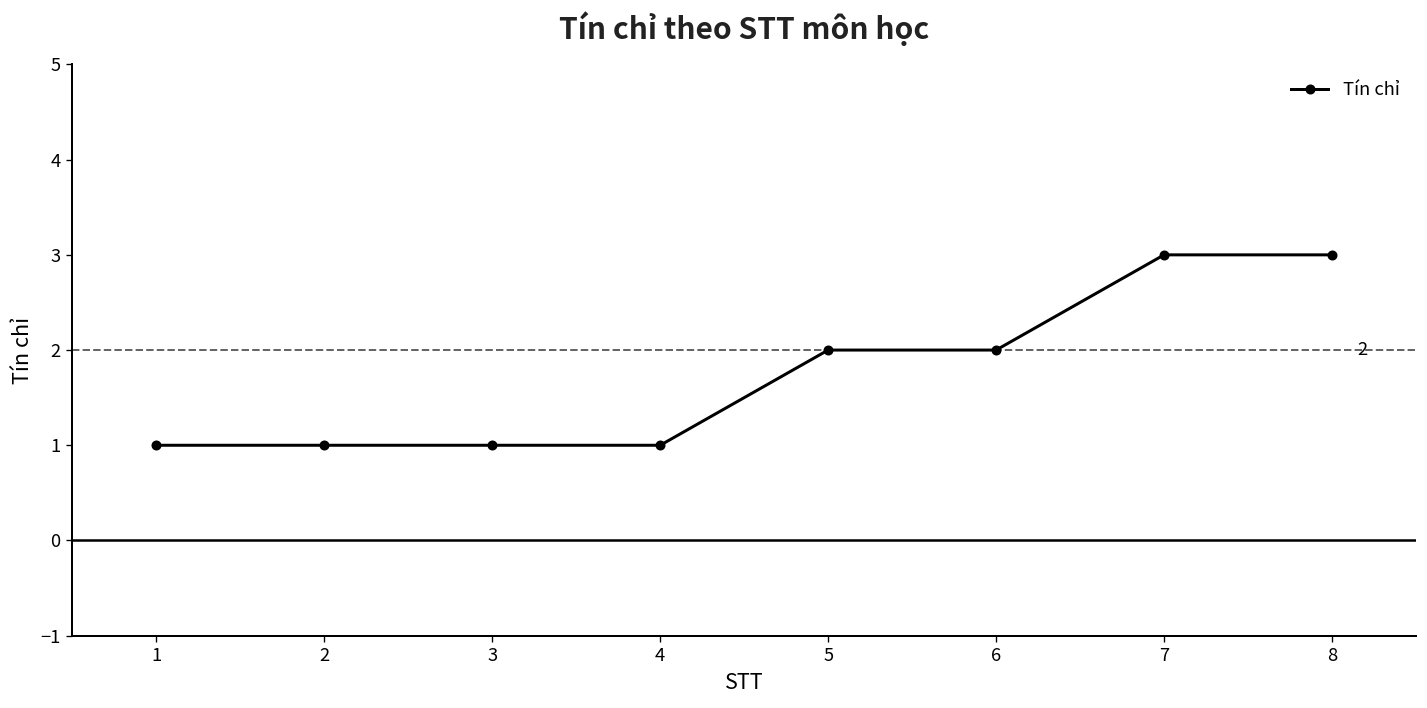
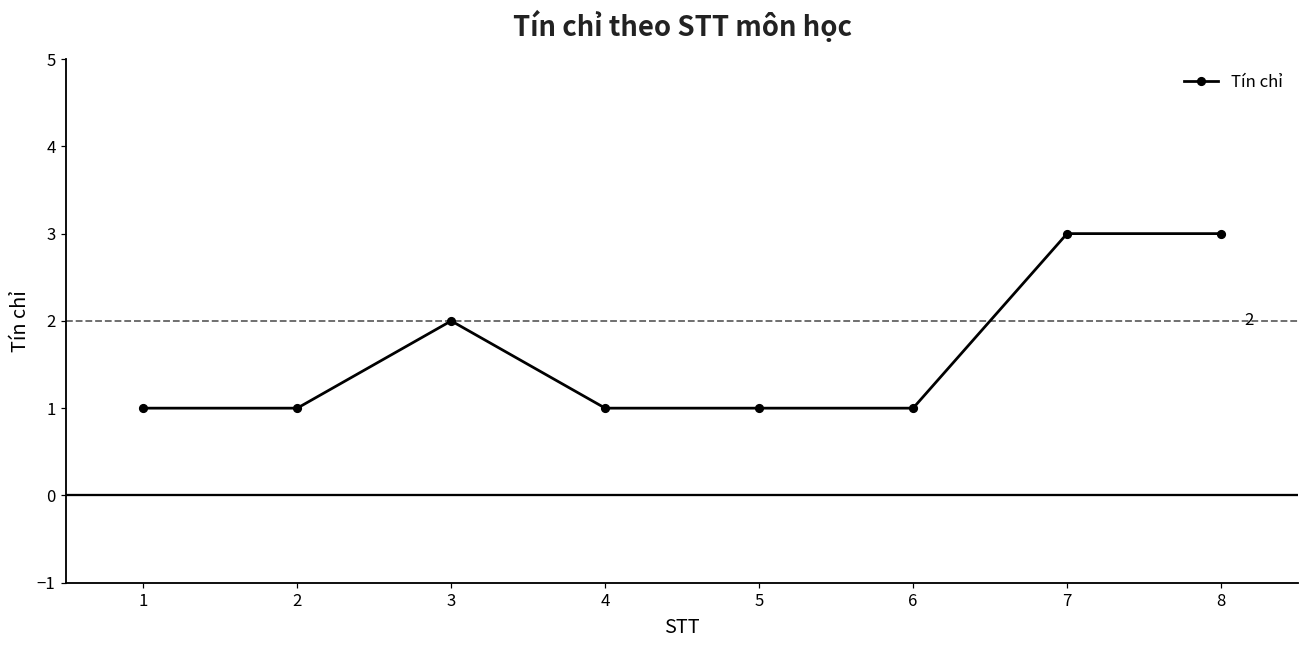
3: 1 -> 2
5: 2 -> 1
6: 2 -> 1
